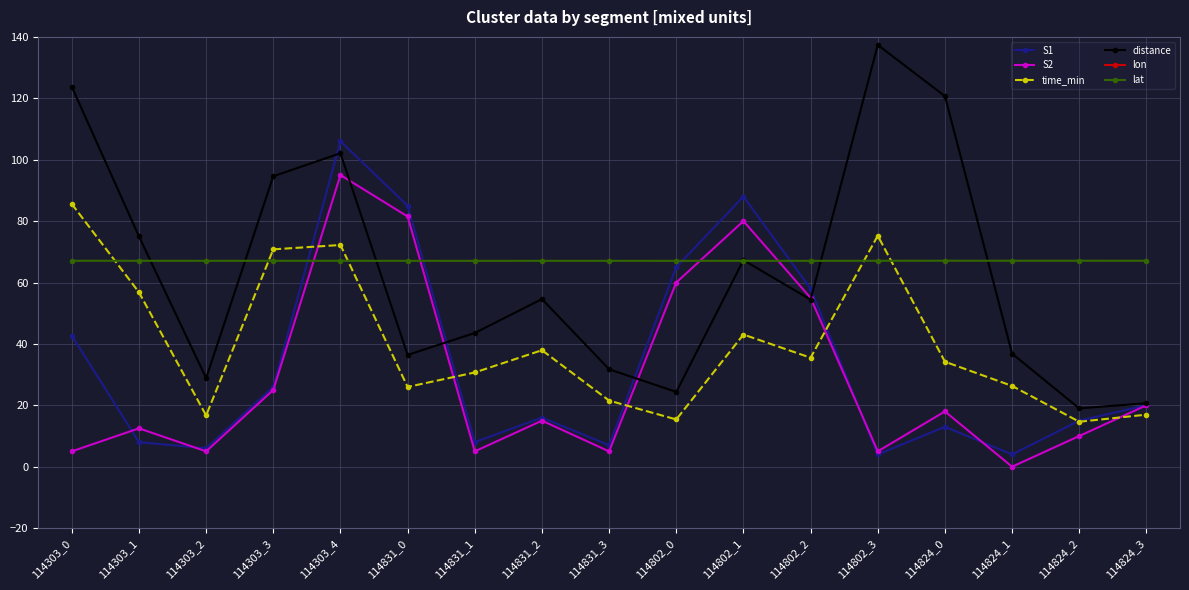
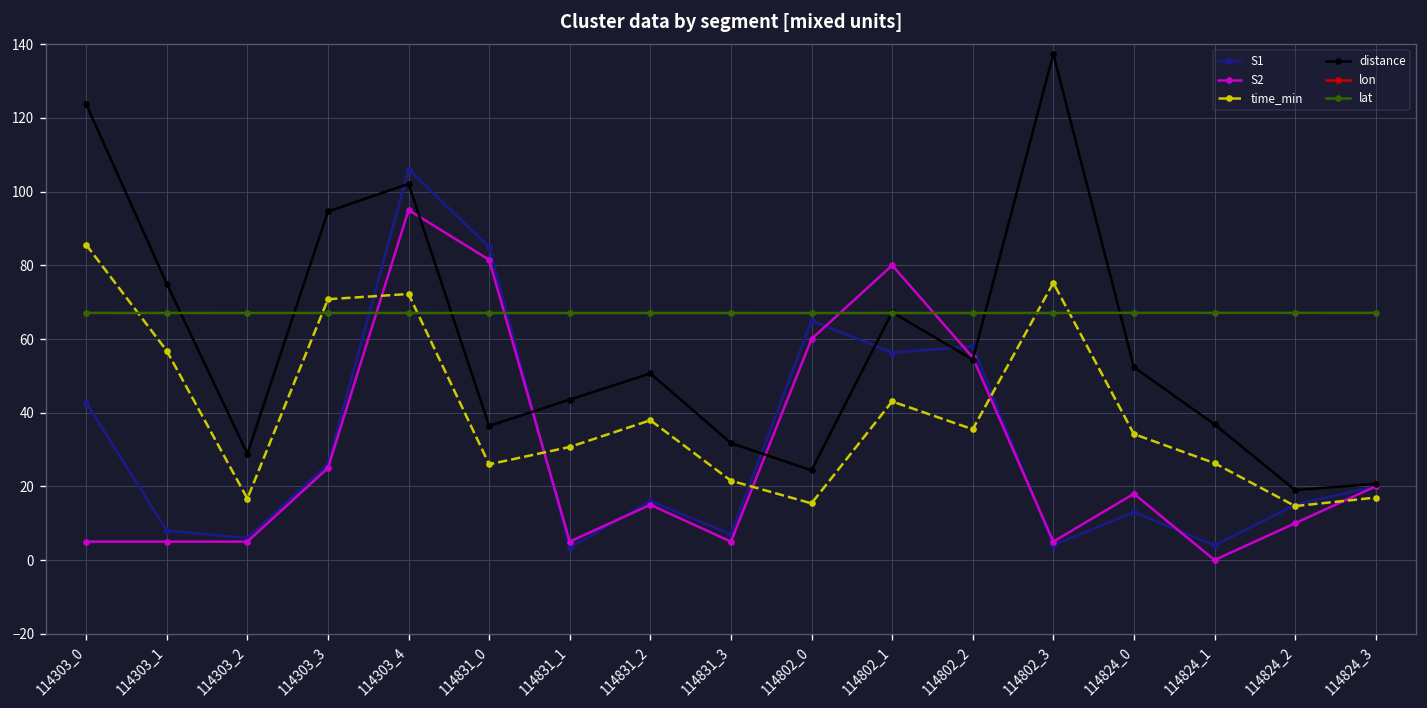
S2, 114303_1: 13 -> 5
S1, 114831_1: 8 -> 3
distance, 114831_2: 55 -> 51
S1, 114802_1: 88 -> 56
distance, 114824_0: 121 -> 52
